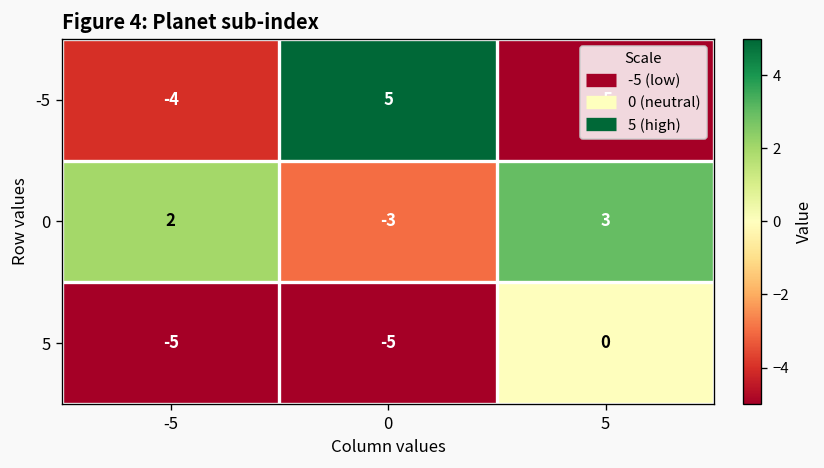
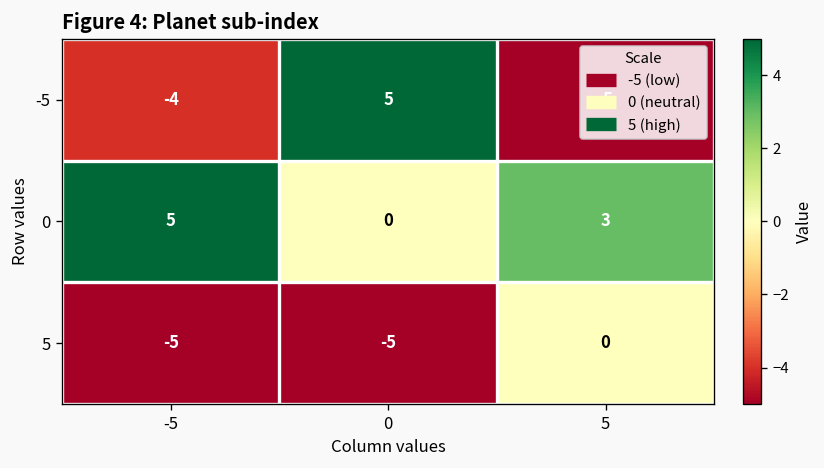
0, -5: 2 -> 5
0, 0: -3 -> 0
